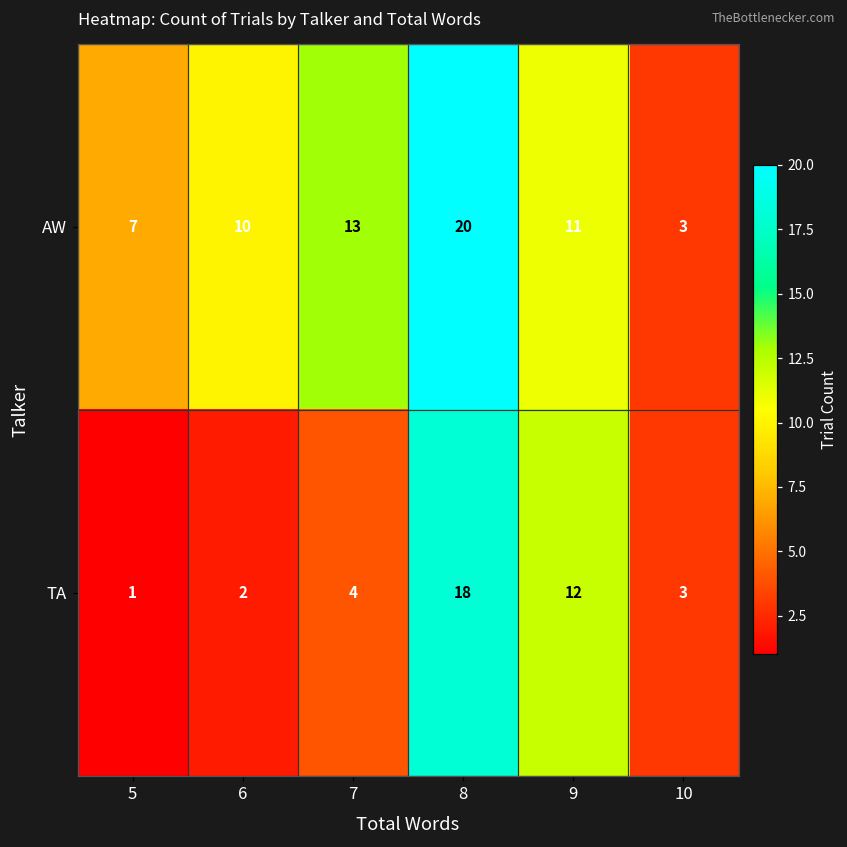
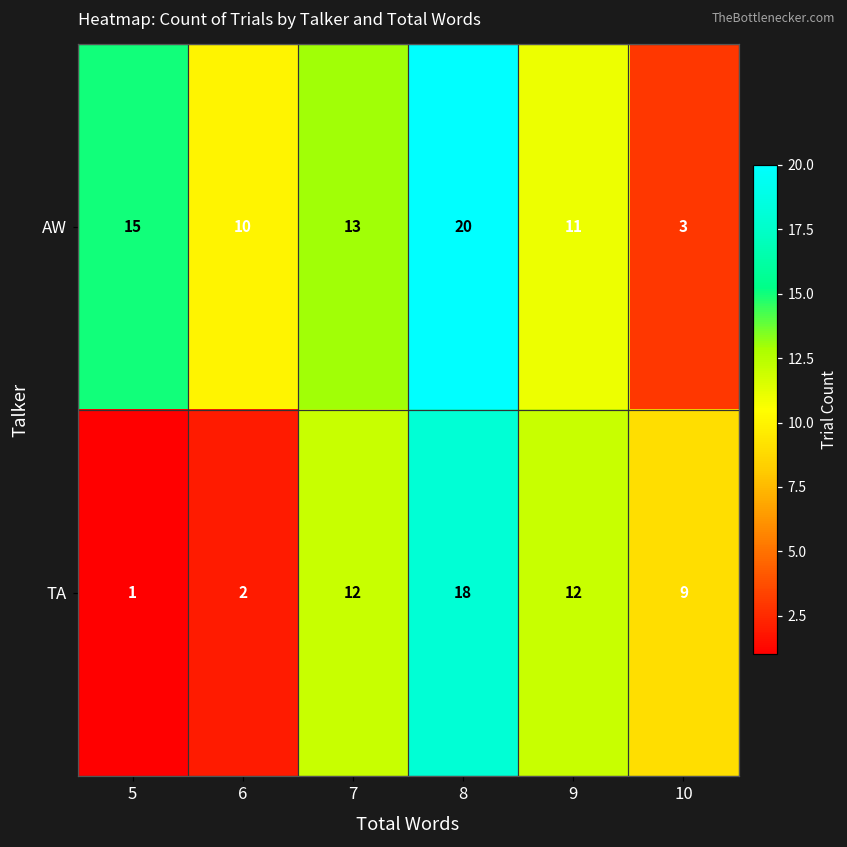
AW, 5: 7 -> 15
TA, 7: 4 -> 12
TA, 10: 3 -> 9
